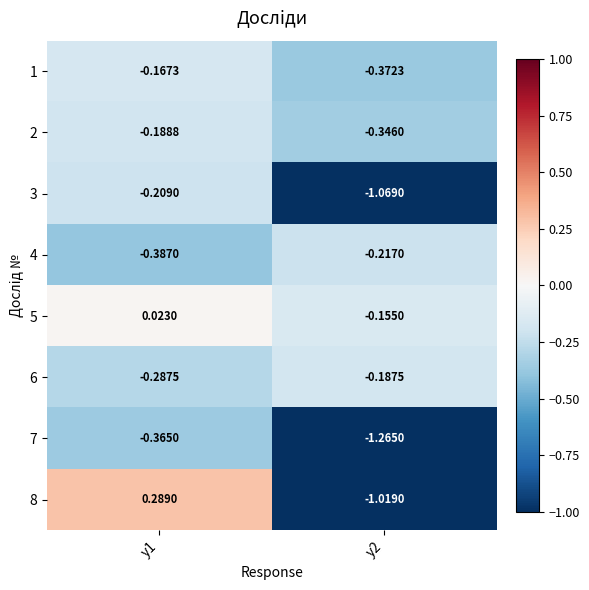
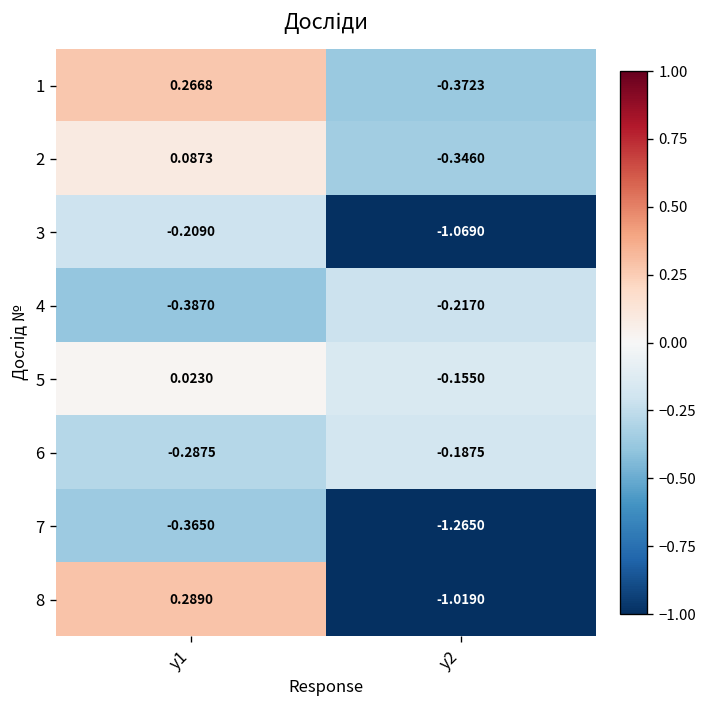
1, y1: -0.1673 -> 0.2668
2, y1: -0.1888 -> 0.0873
